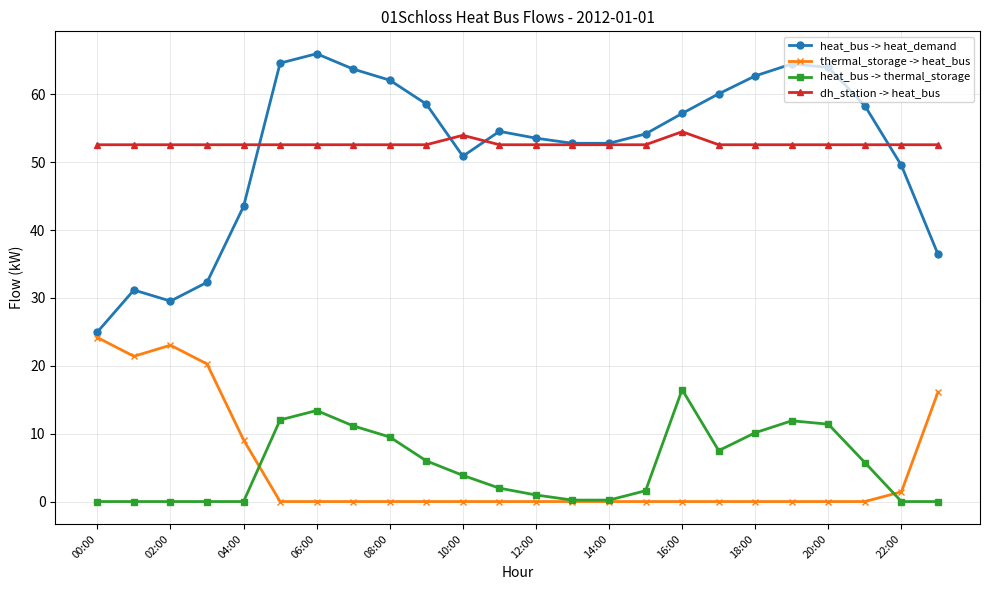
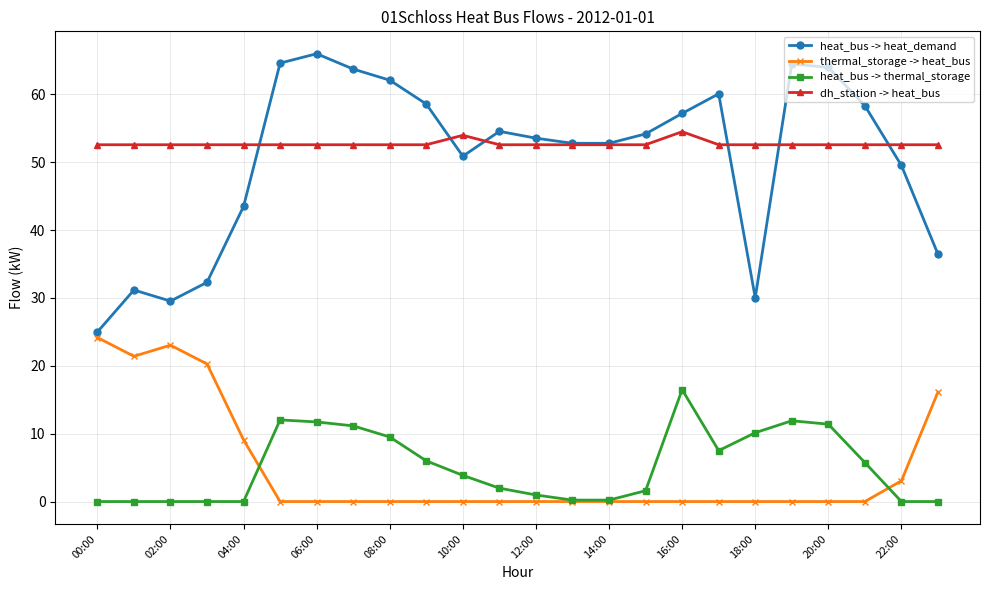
heat_bus -> thermal_storage, 06:00: 13 -> 12
heat_bus -> heat_demand, 18:00: 63 -> 30
thermal_storage -> heat_bus, 22:00: 1 -> 3
